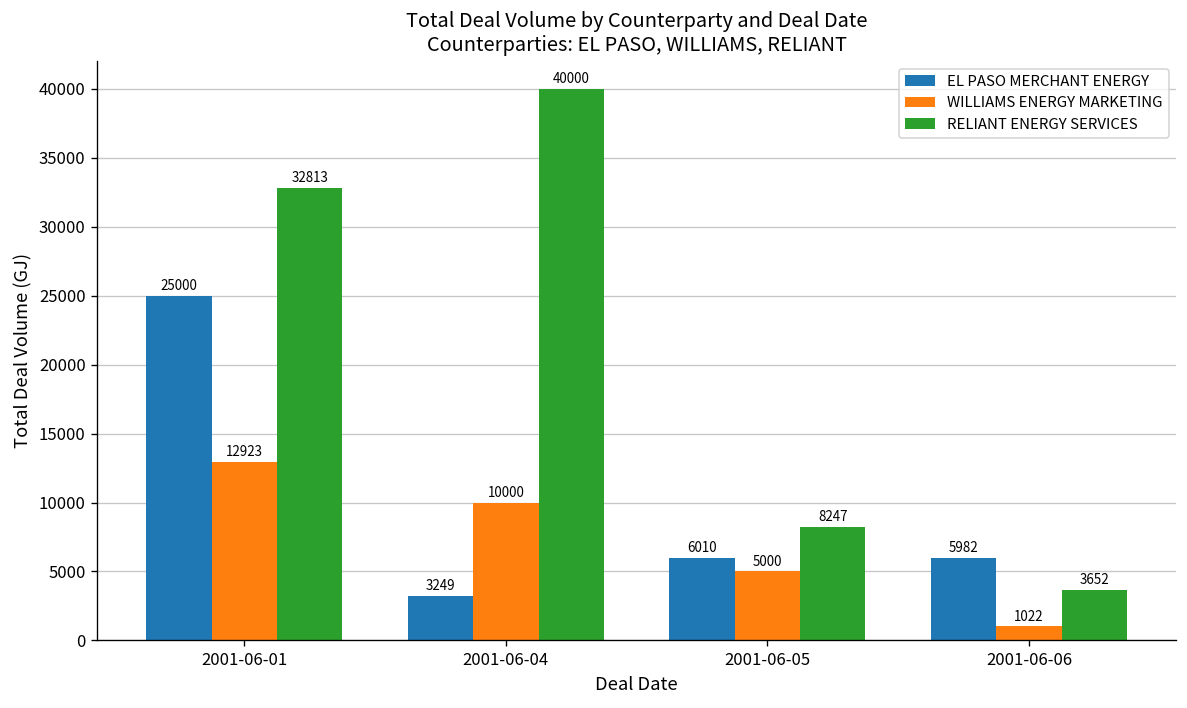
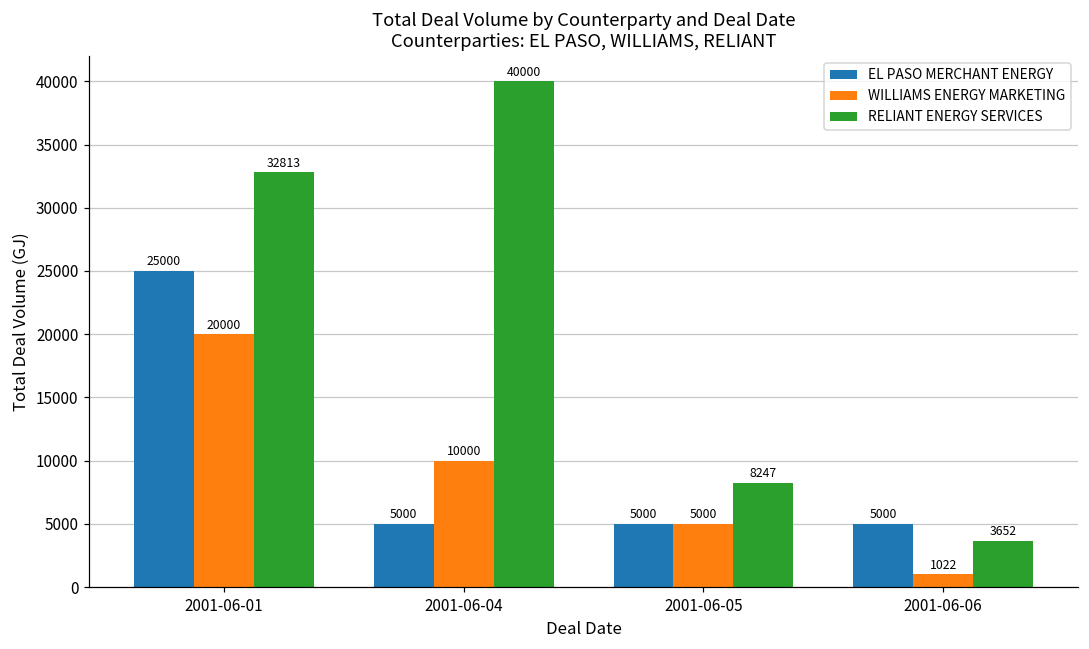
WILLIAMS ENERGY MARKETING, 2001-06-01: 12923 -> 20000
EL PASO MERCHANT ENERGY, 2001-06-04: 3249 -> 5000
EL PASO MERCHANT ENERGY, 2001-06-05: 6010 -> 5000
EL PASO MERCHANT ENERGY, 2001-06-06: 5982 -> 5000
